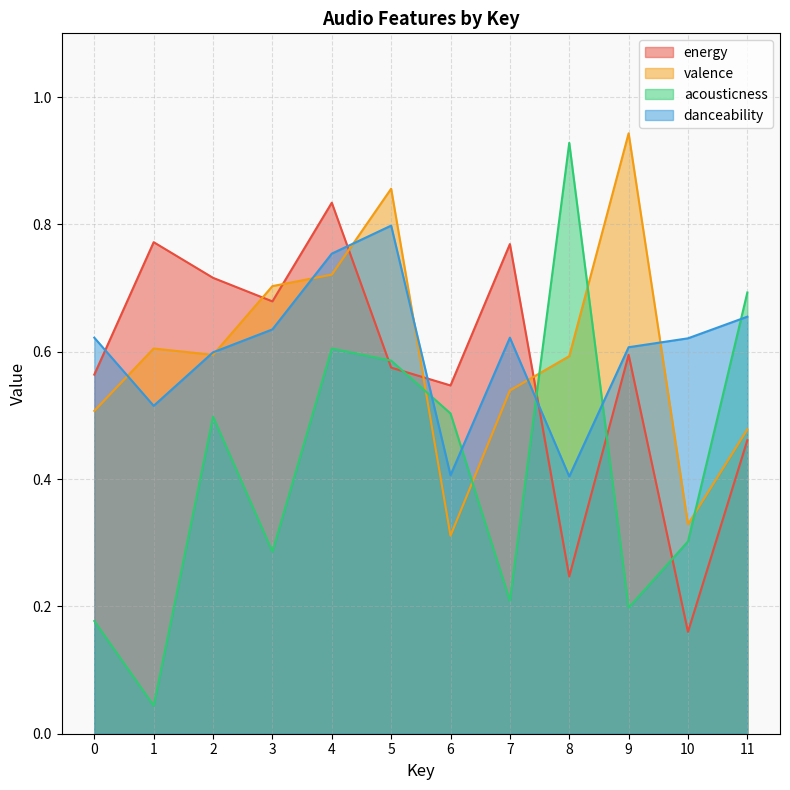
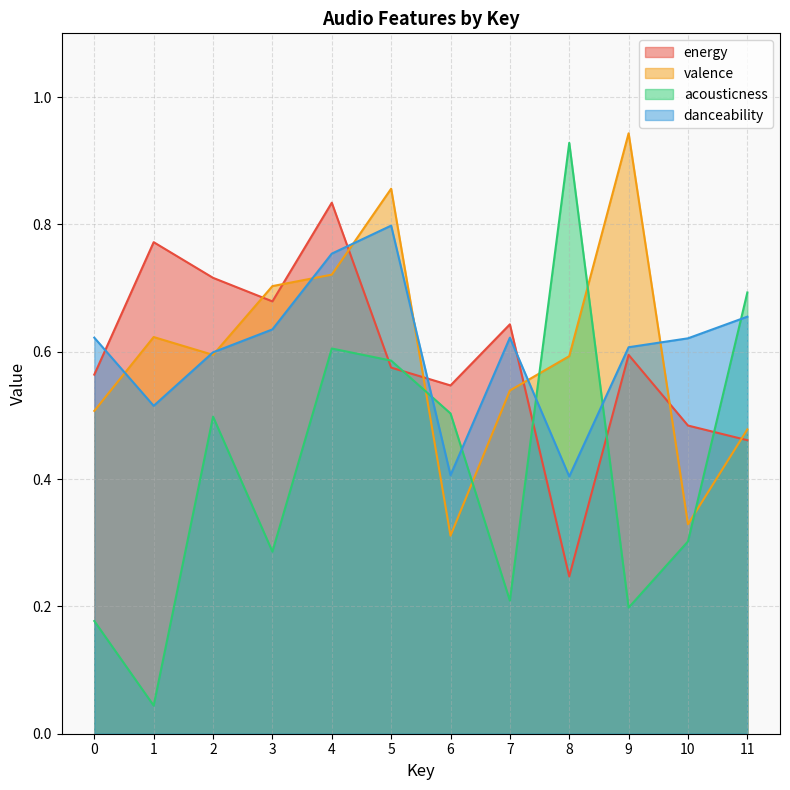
valence, 1: 0.61 -> 0.62
energy, 7: 0.77 -> 0.64
energy, 10: 0.16 -> 0.48
